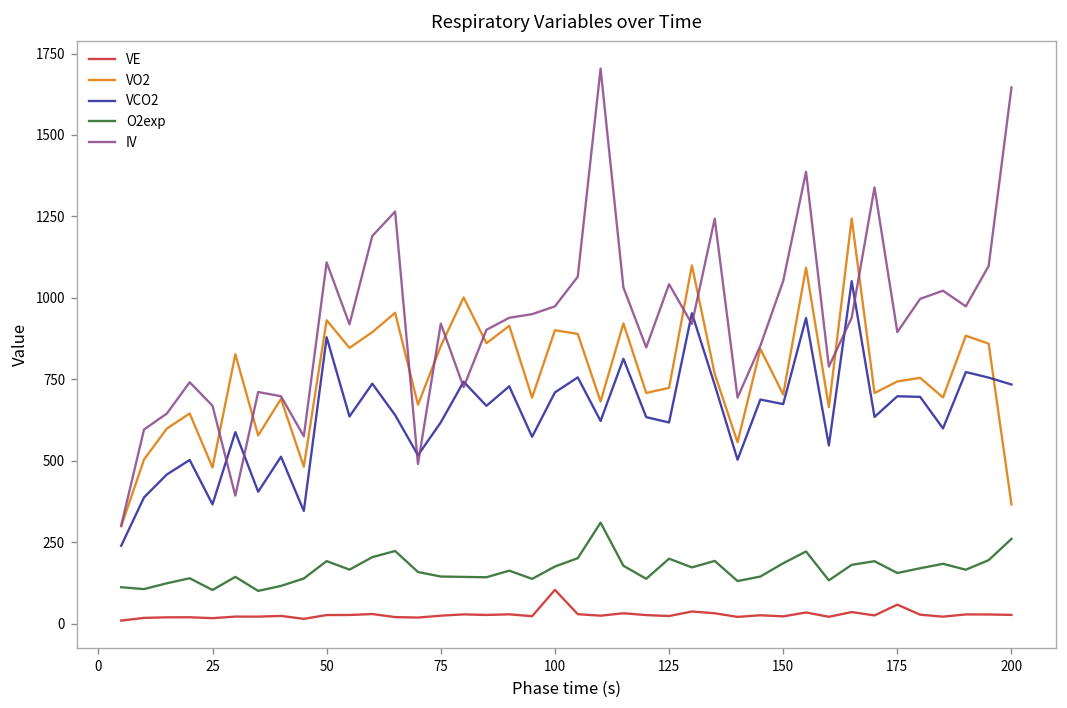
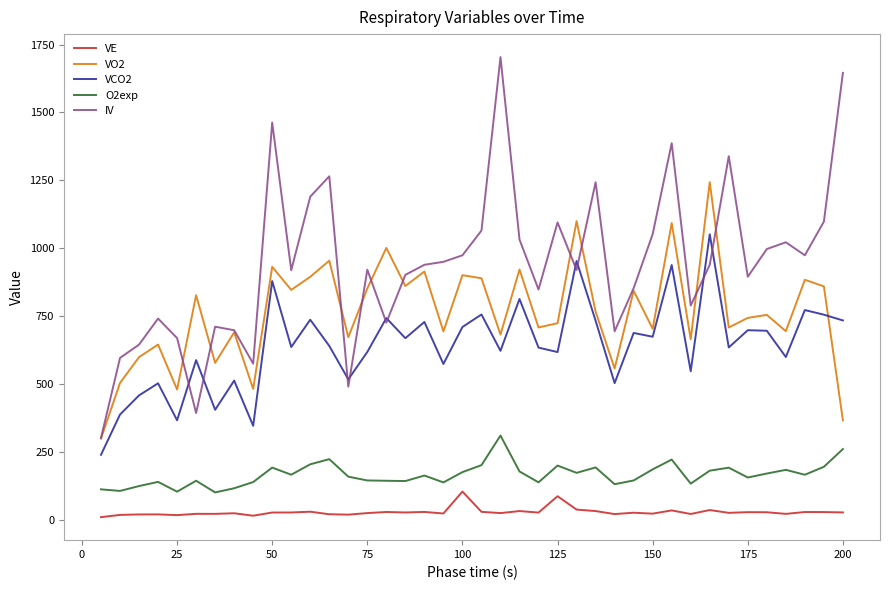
IV, 50: 1110 -> 1460
VE, 125: 20 -> 90
IV, 125: 1040 -> 1100
VE, 175: 60 -> 30
